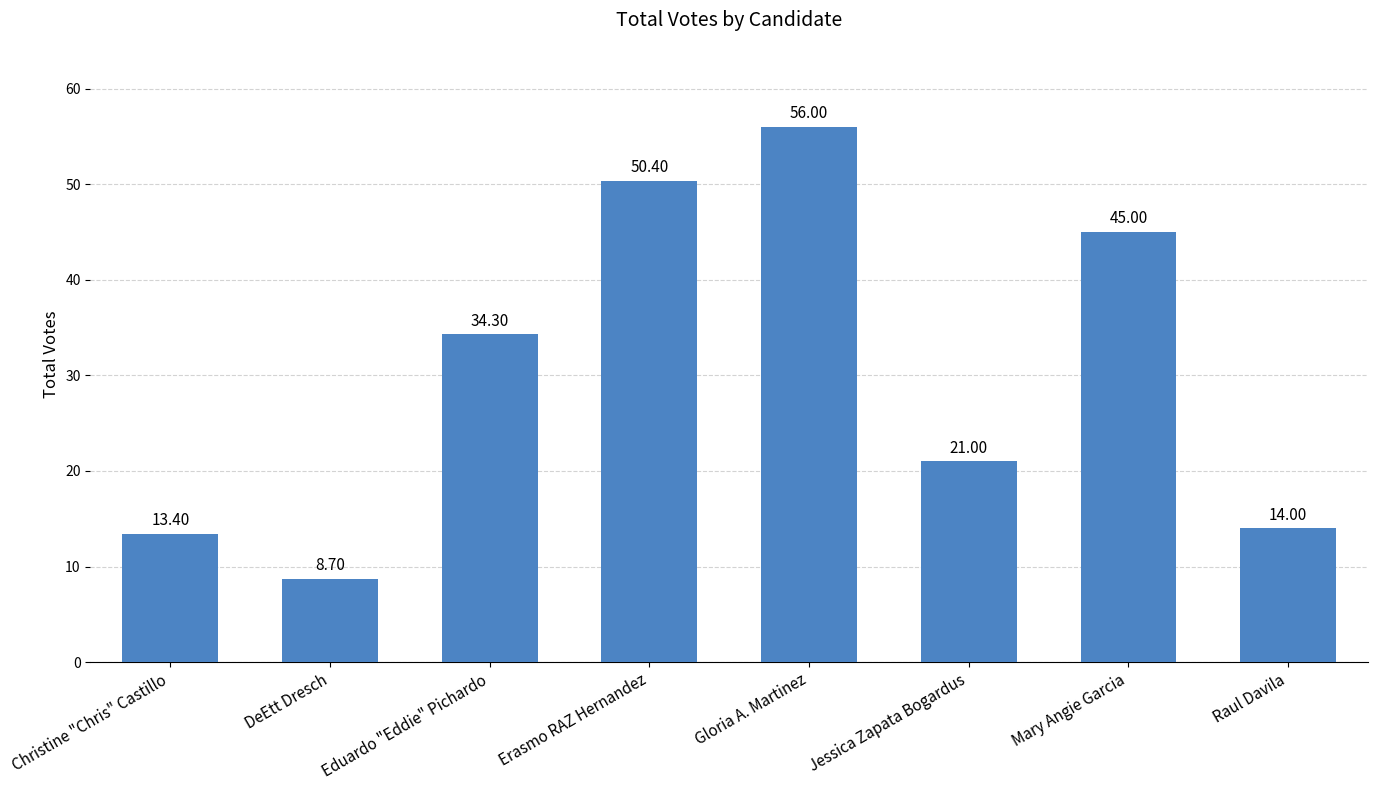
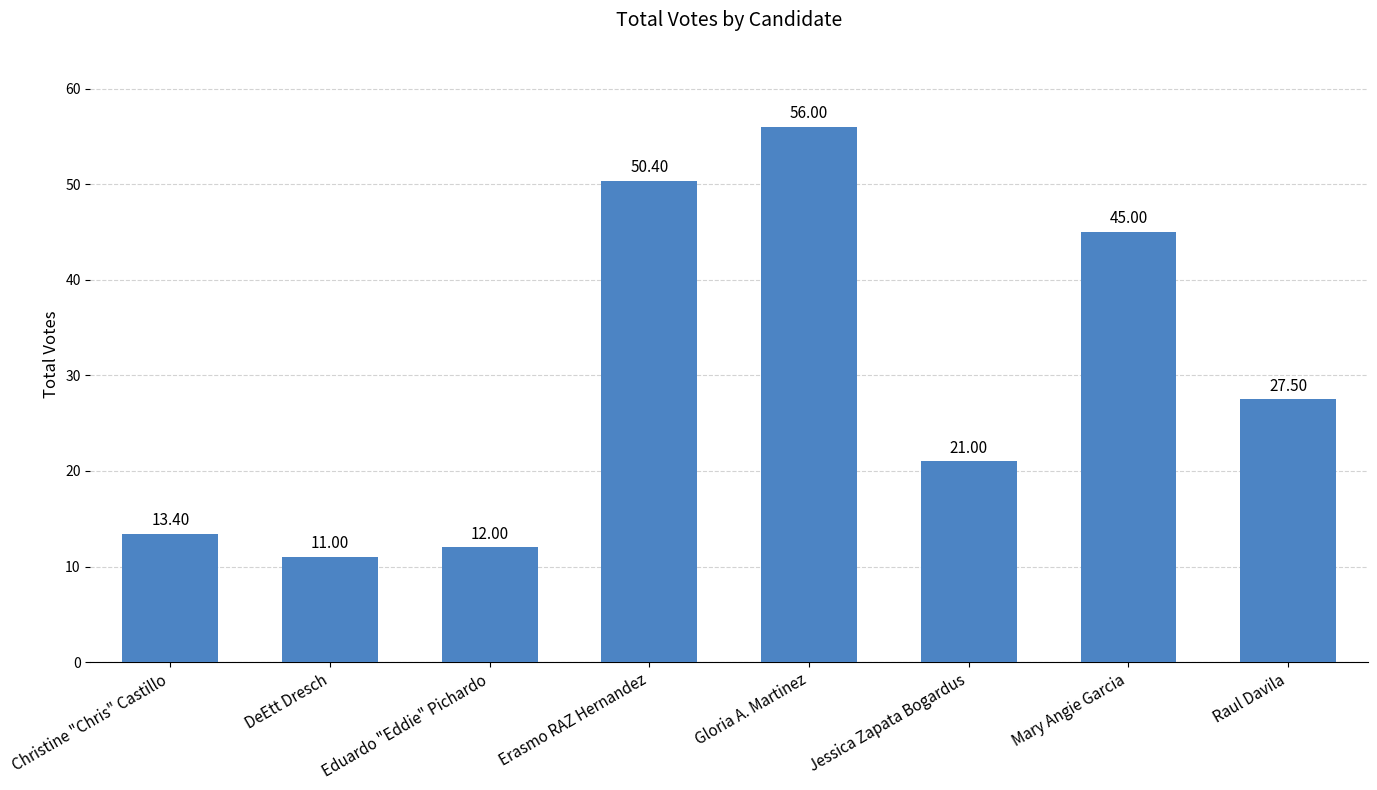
DeEtt Dresch: 8.70 -> 11.00
Eduardo "Eddie" Pichardo: 34.30 -> 12.00
Raul Davila: 14.00 -> 27.50
